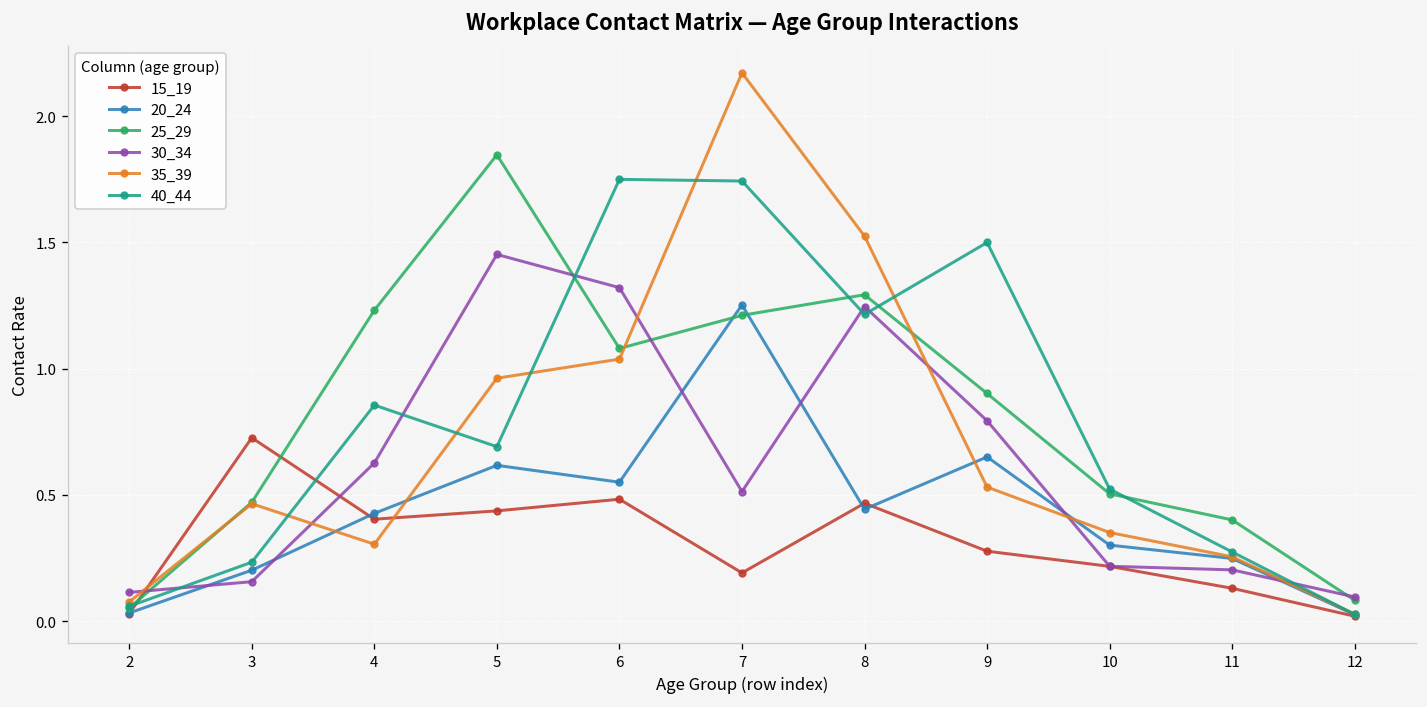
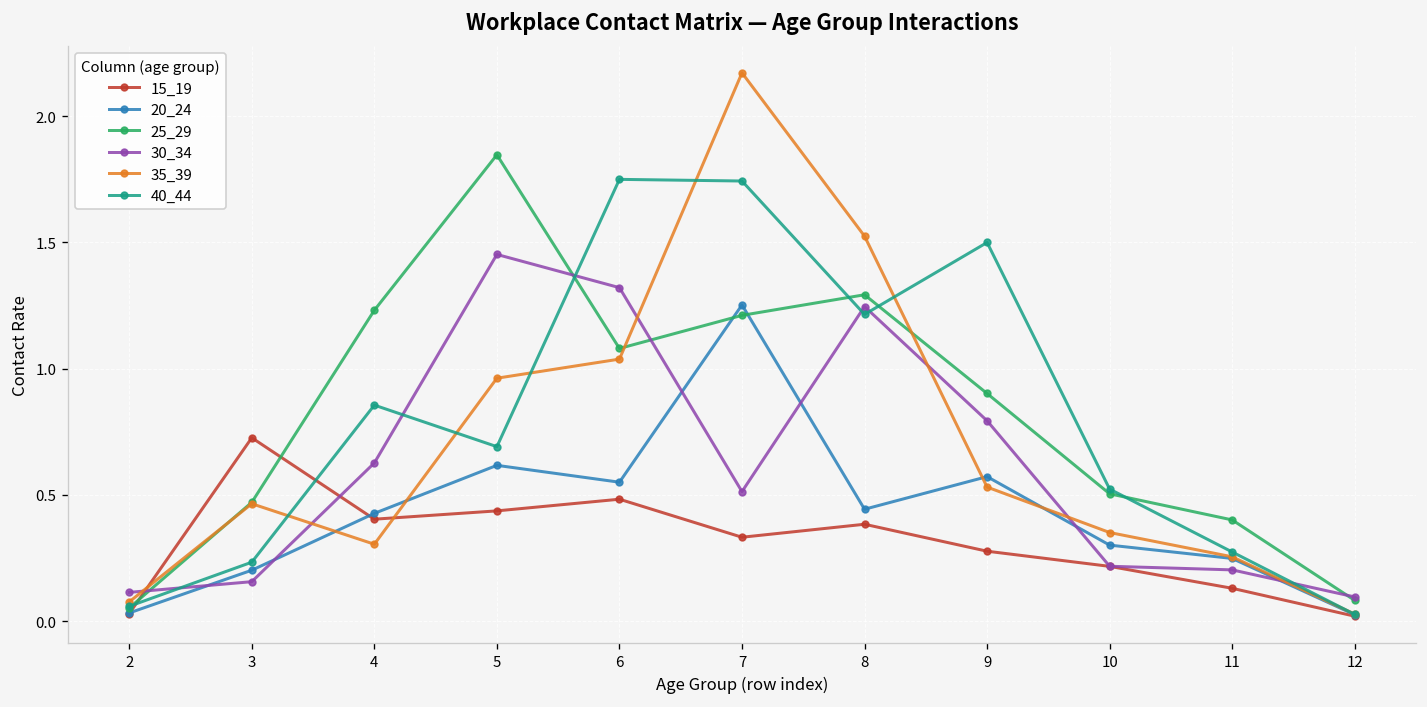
15_19, 7: 0.19 -> 0.33
15_19, 8: 0.47 -> 0.38
20_24, 9: 0.65 -> 0.57
